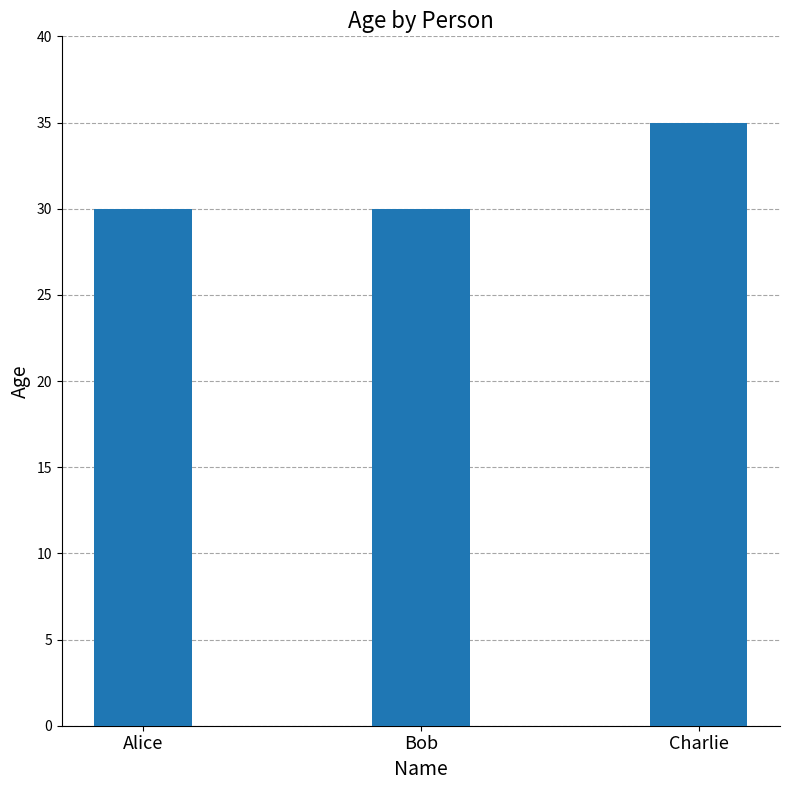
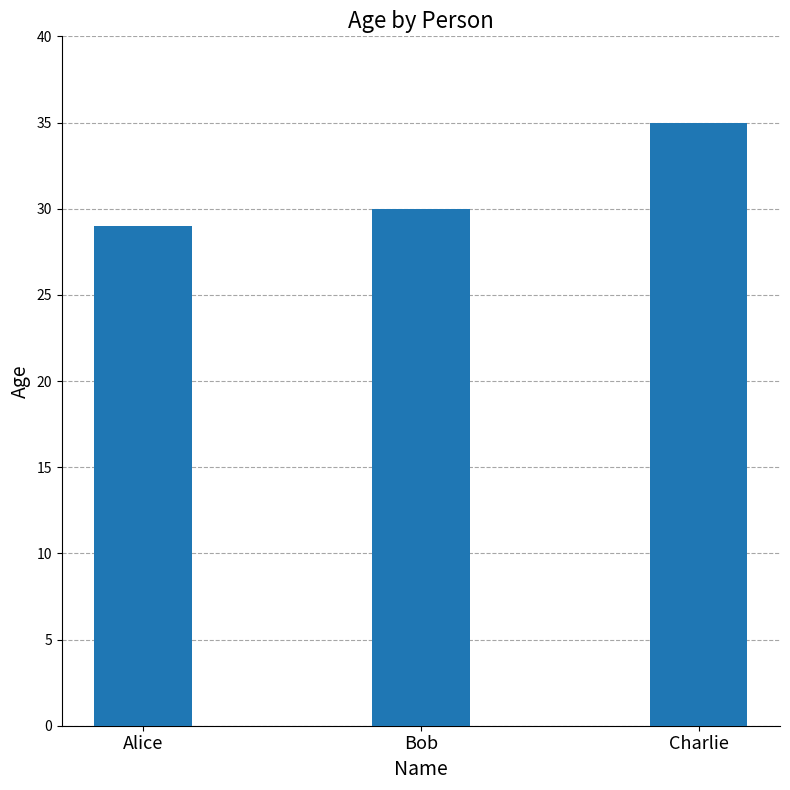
Alice: 30 -> 29
